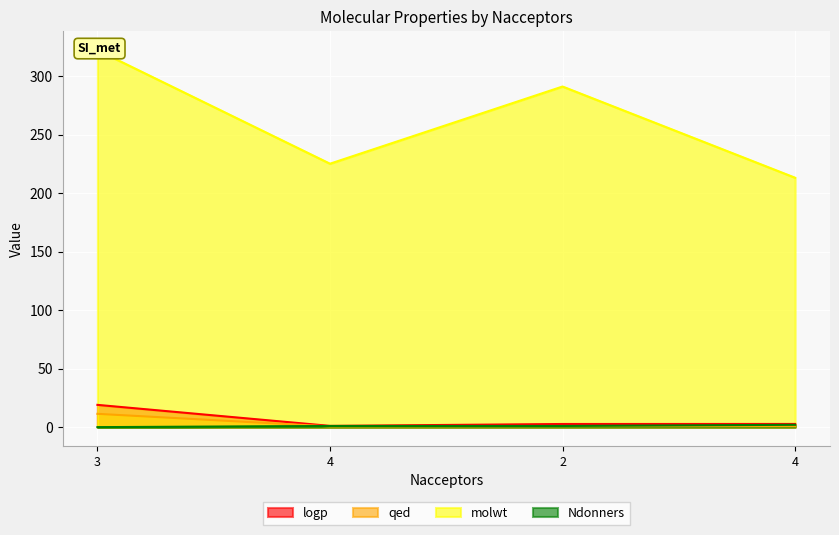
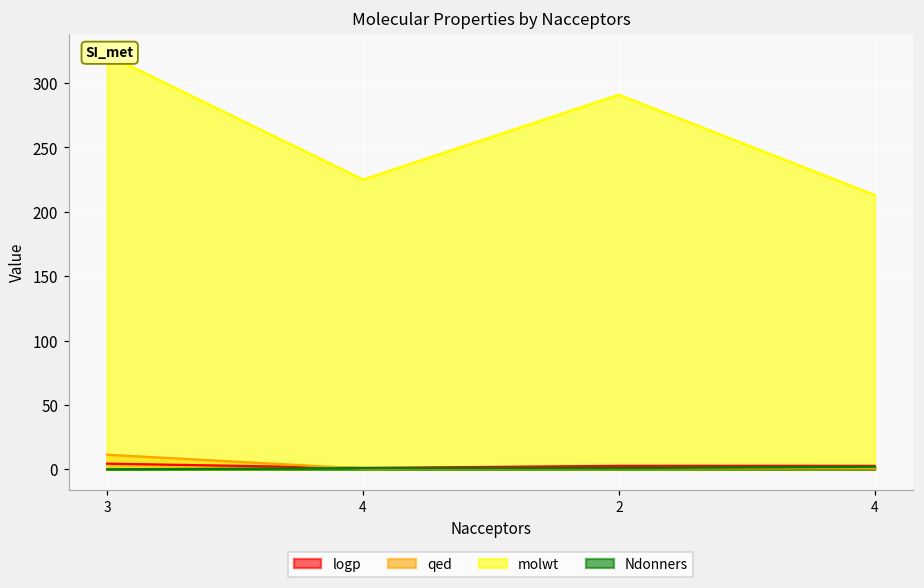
logp, 3: 19 -> 4
